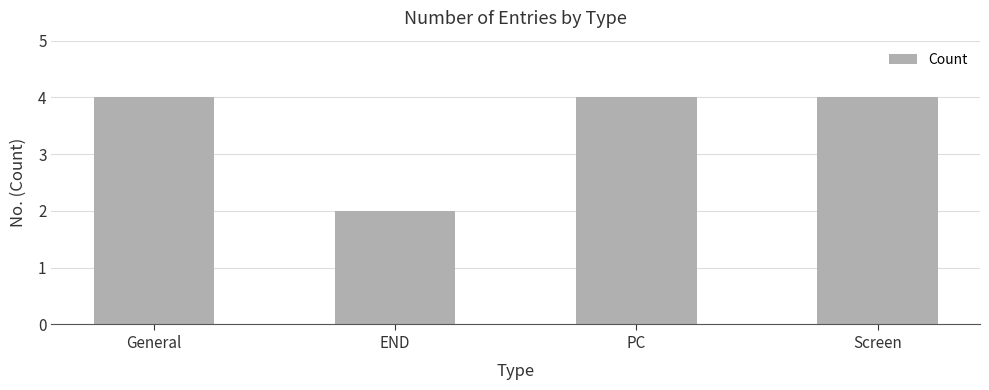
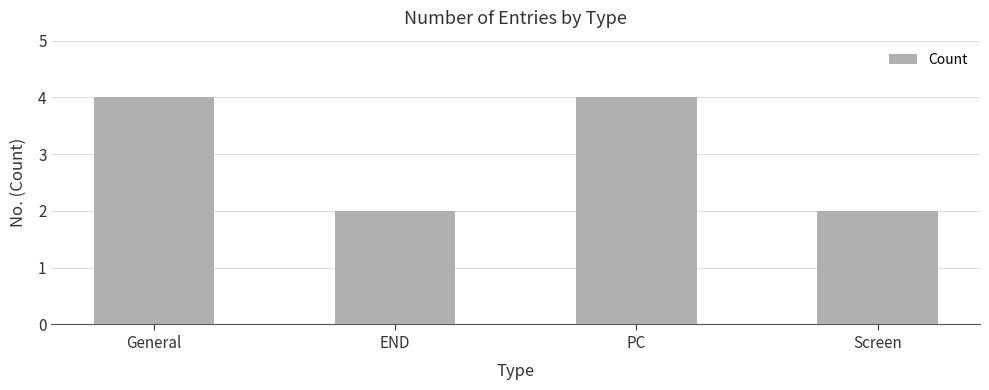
Screen: 4 -> 2
